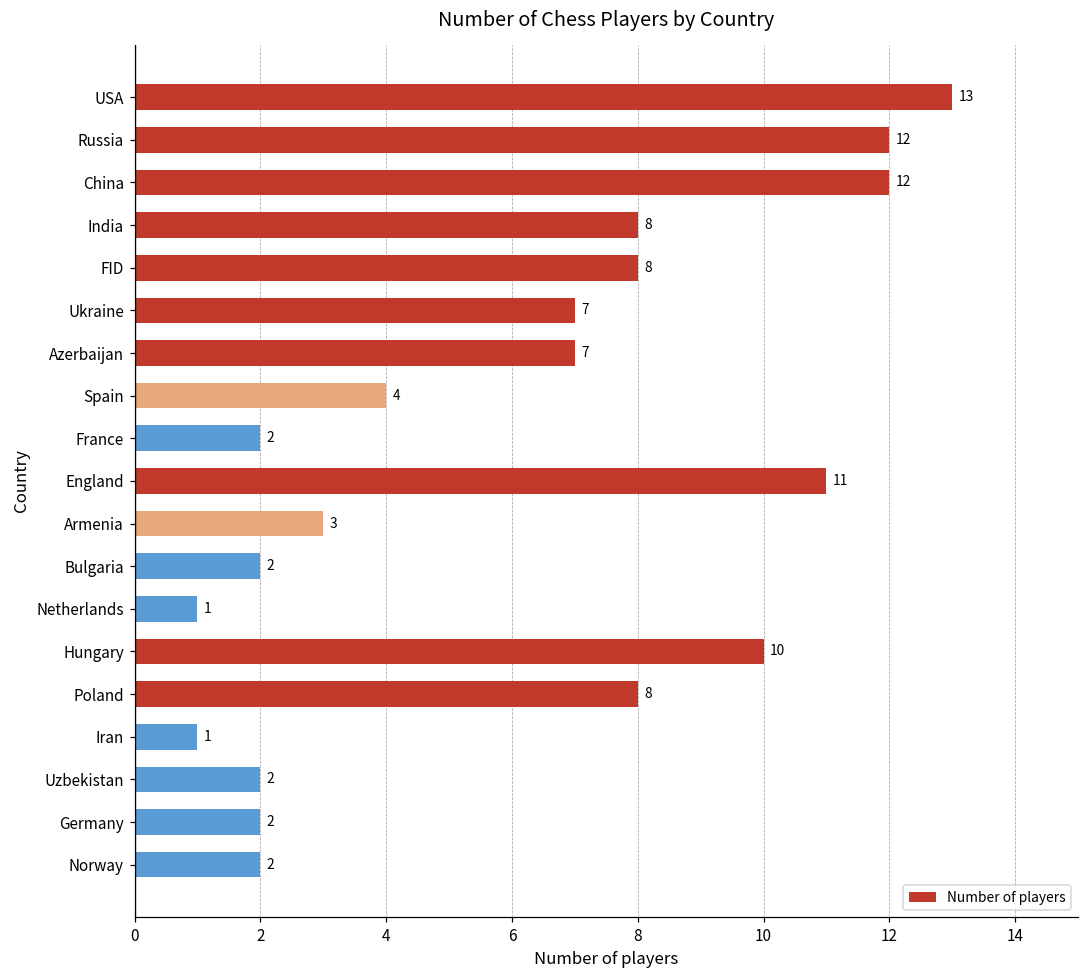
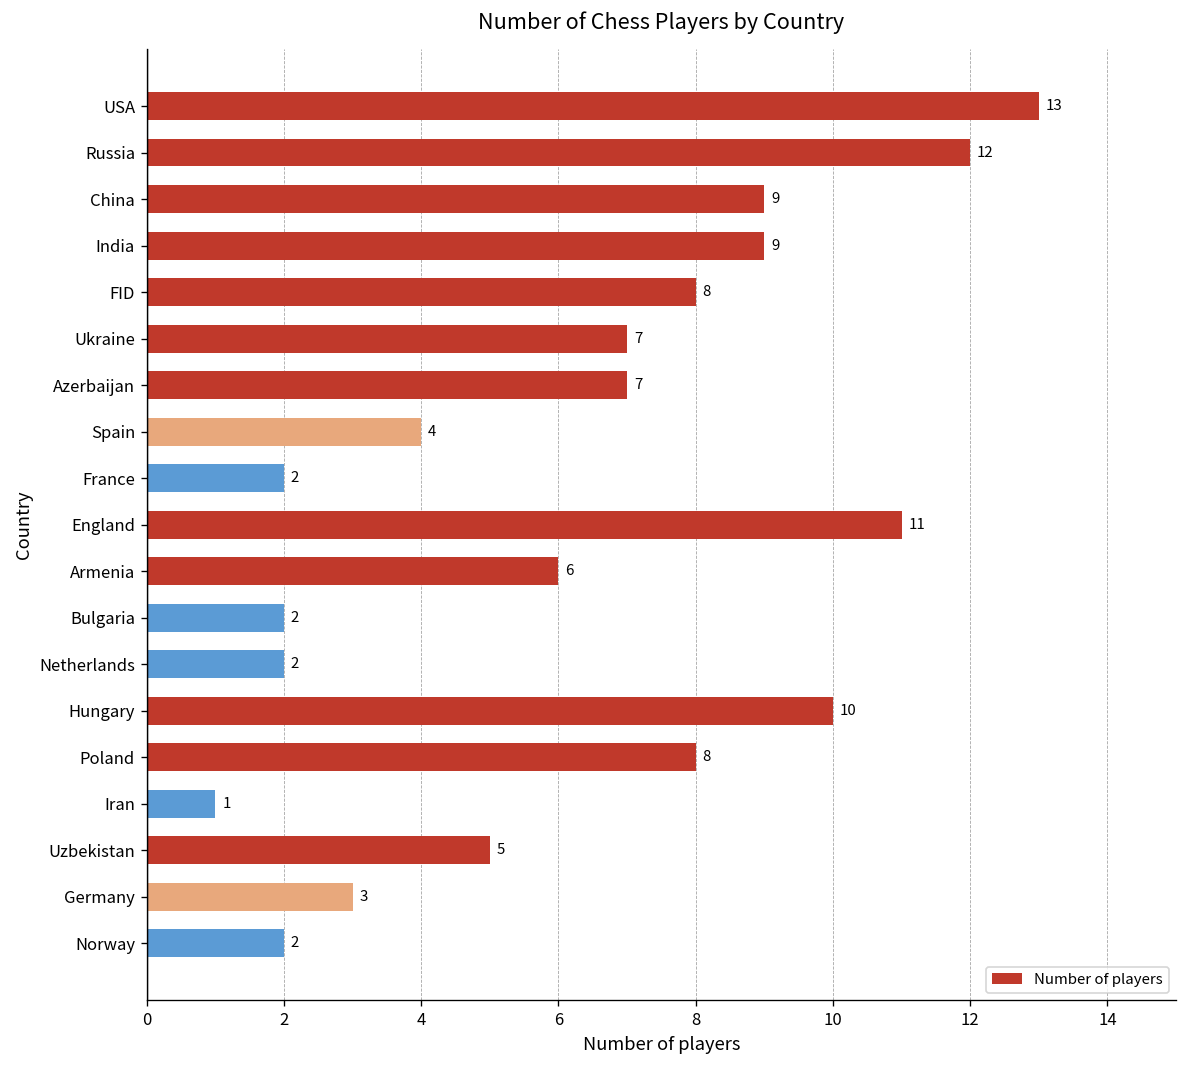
China: 12 -> 9
India: 8 -> 9
Armenia: 3 -> 6
Netherlands: 1 -> 2
Uzbekistan: 2 -> 5
Germany: 2 -> 3
